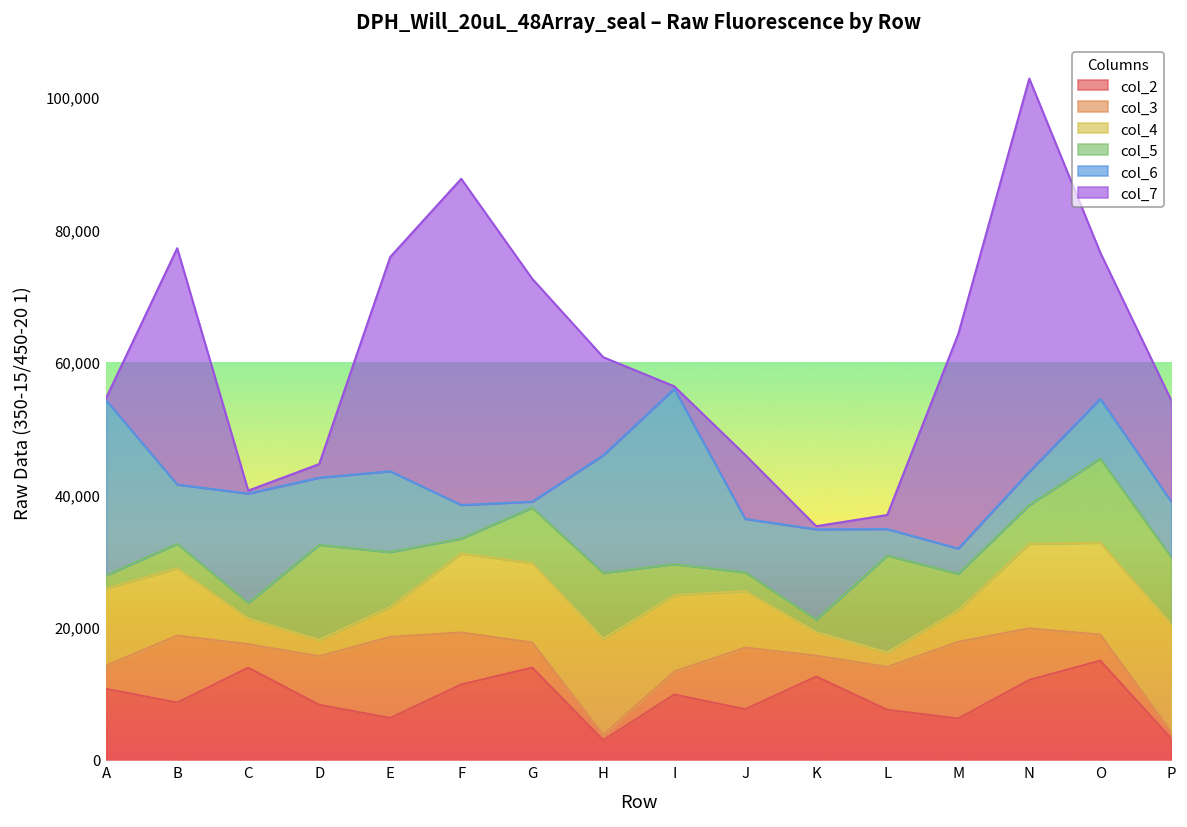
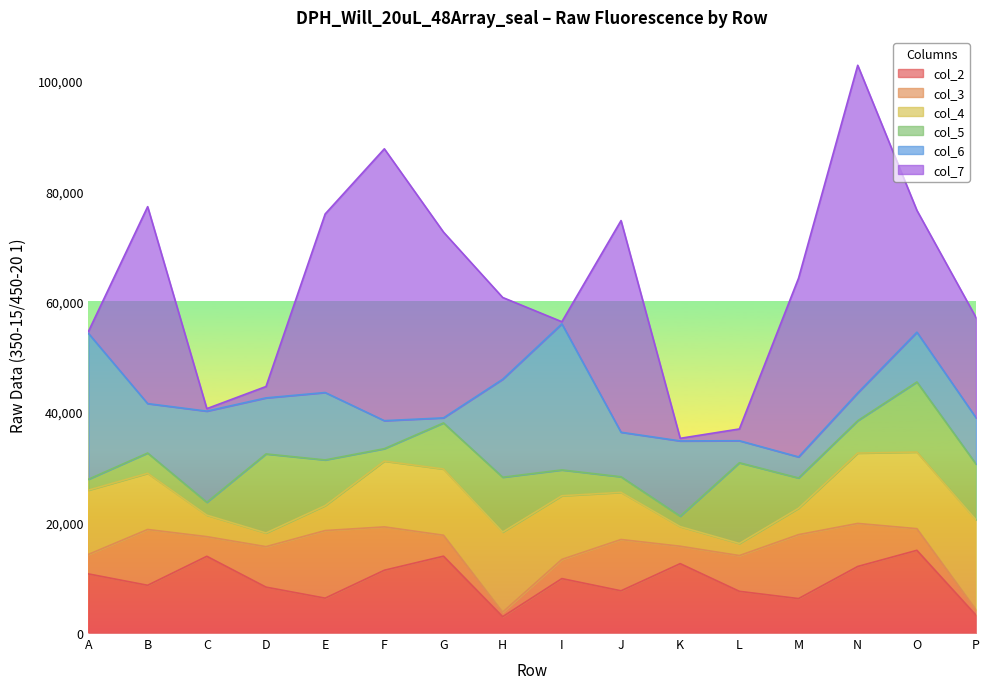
col_7, J: 10,000 -> 38,000
col_7, P: 15,000 -> 18,000
